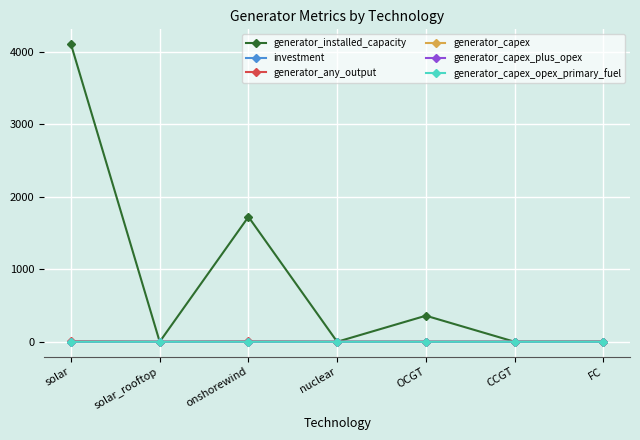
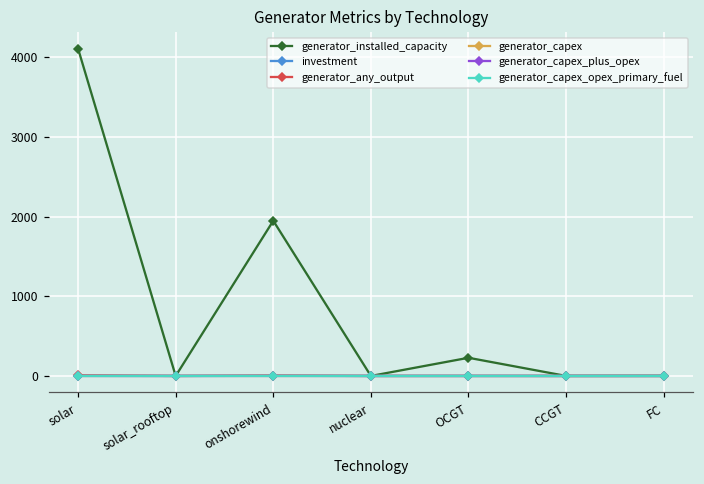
generator_installed_capacity, onshorewind: 1700 -> 1900
generator_installed_capacity, OCGT: 400 -> 200
